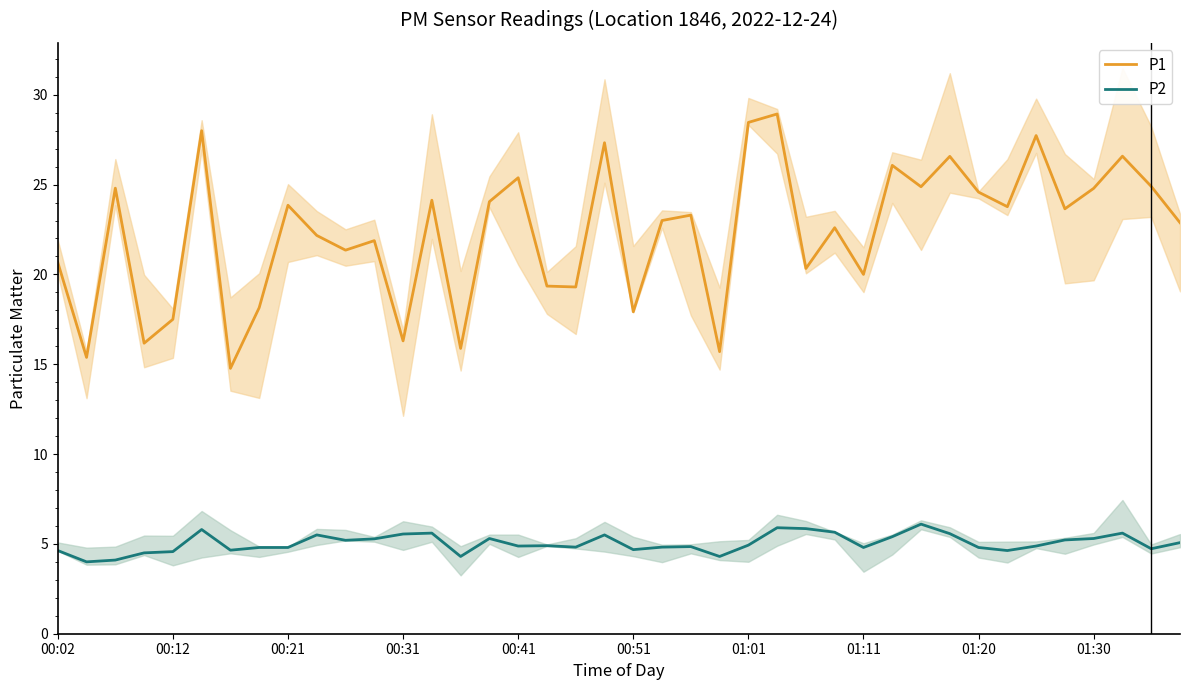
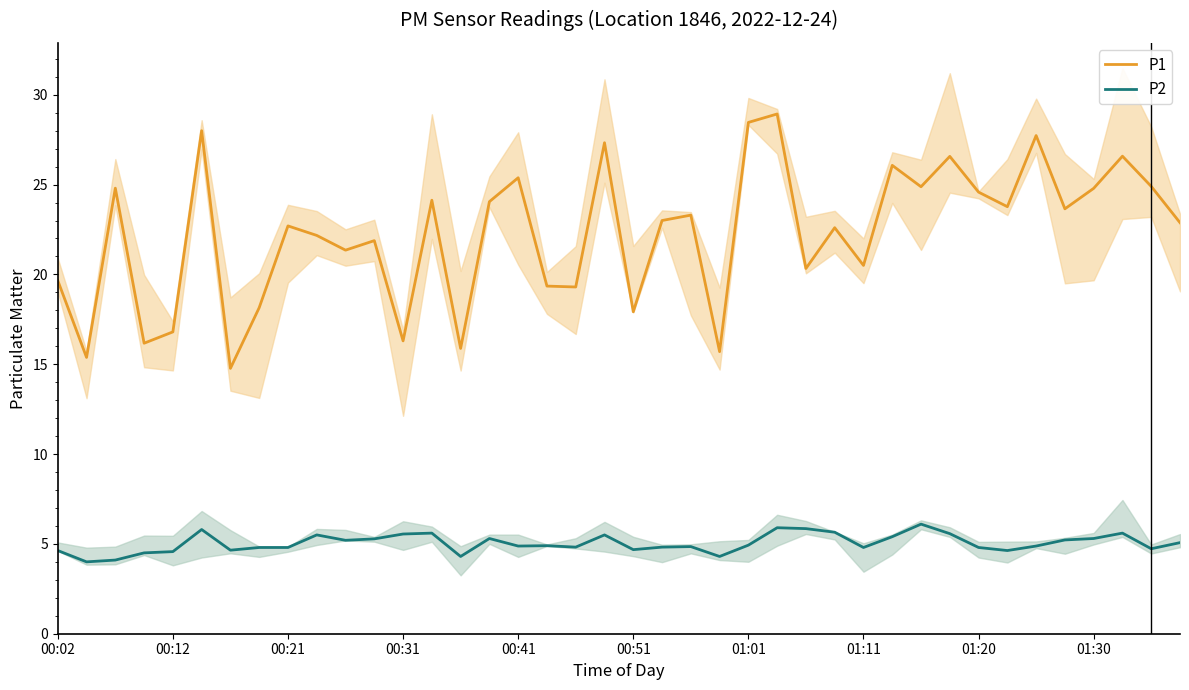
P1, 00:02: 20.7 -> 19.7
P1, 00:12: 17.5 -> 16.8
P1, 00:21: 23.9 -> 22.7
P1, 01:11: 20.0 -> 20.5
